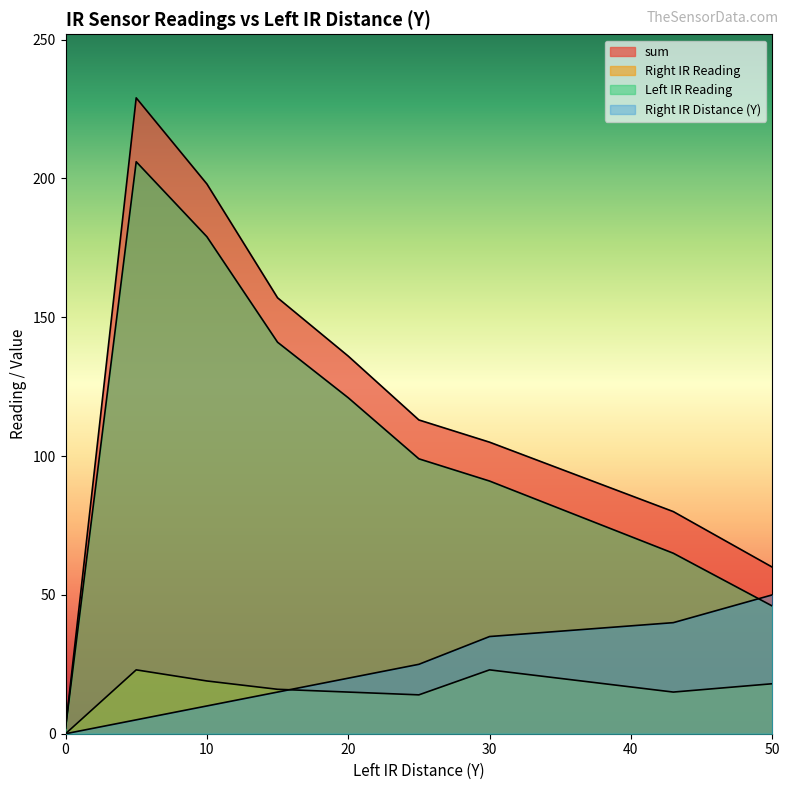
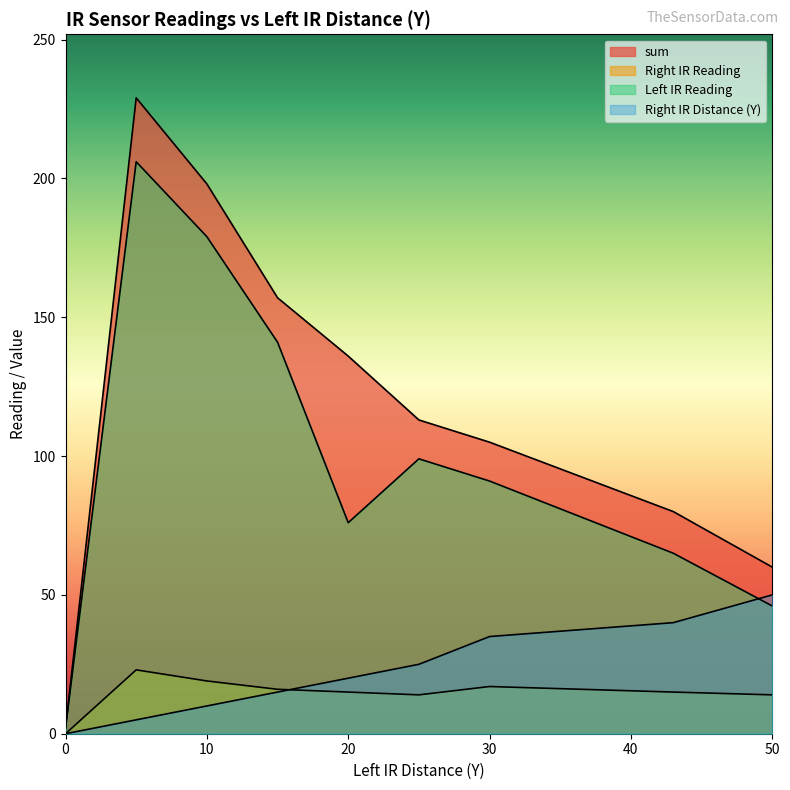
Left IR Reading, 20: 121 -> 76
Right IR Reading, 30: 23 -> 17
Right IR Reading, 50: 18 -> 14
